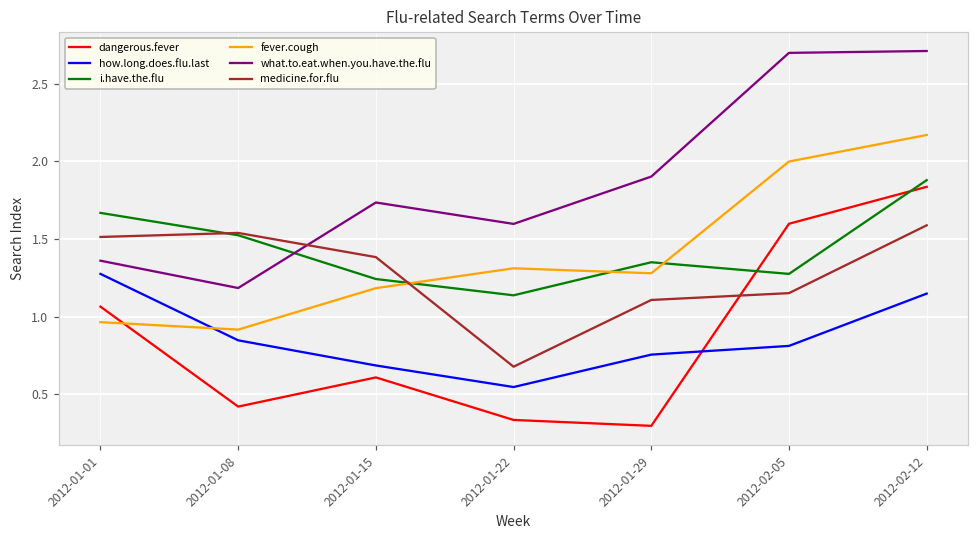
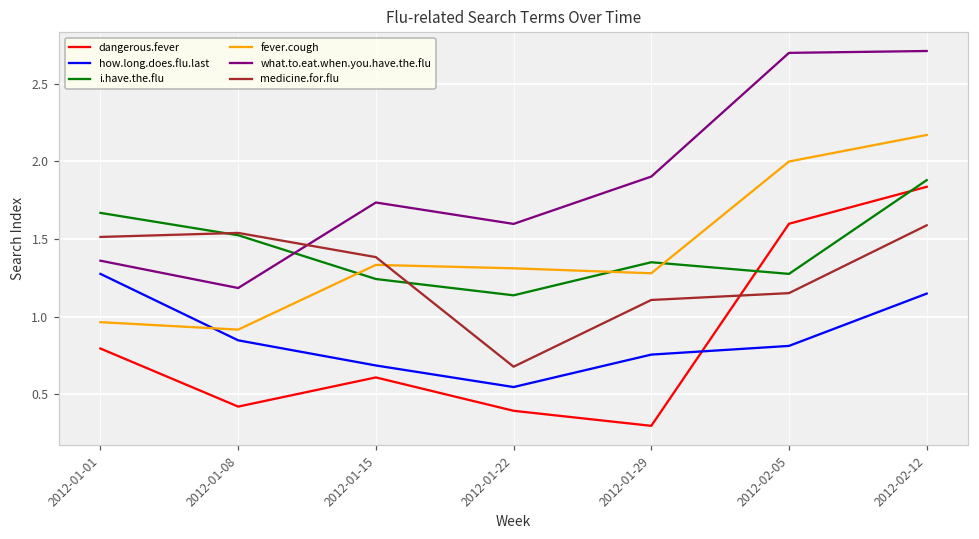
dangerous.fever, 2012-01-01: 1.06 -> 0.79
fever.cough, 2012-01-15: 1.18 -> 1.33
dangerous.fever, 2012-01-22: 0.33 -> 0.39
